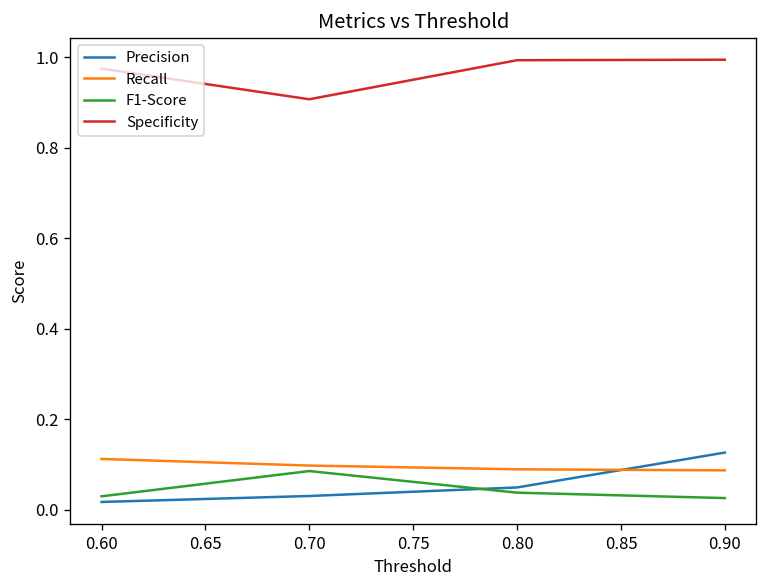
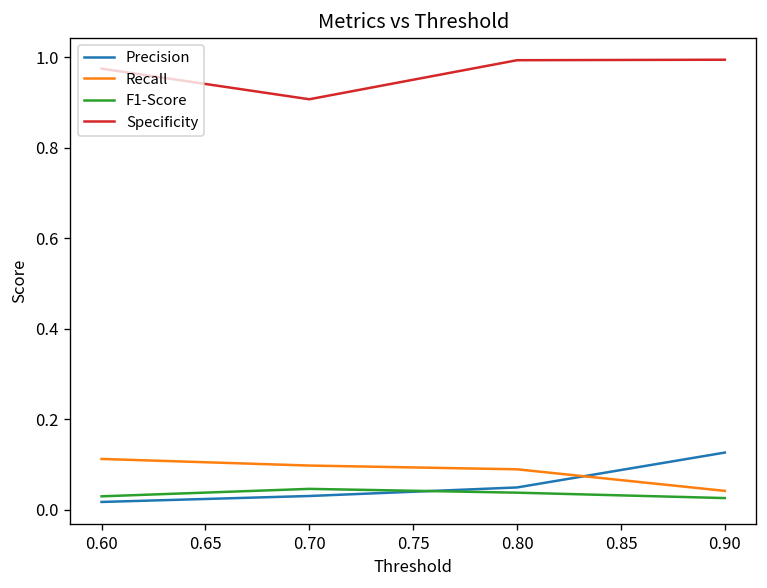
F1-Score, 0.70: 0.09 -> 0.05
Recall, 0.90: 0.09 -> 0.04
